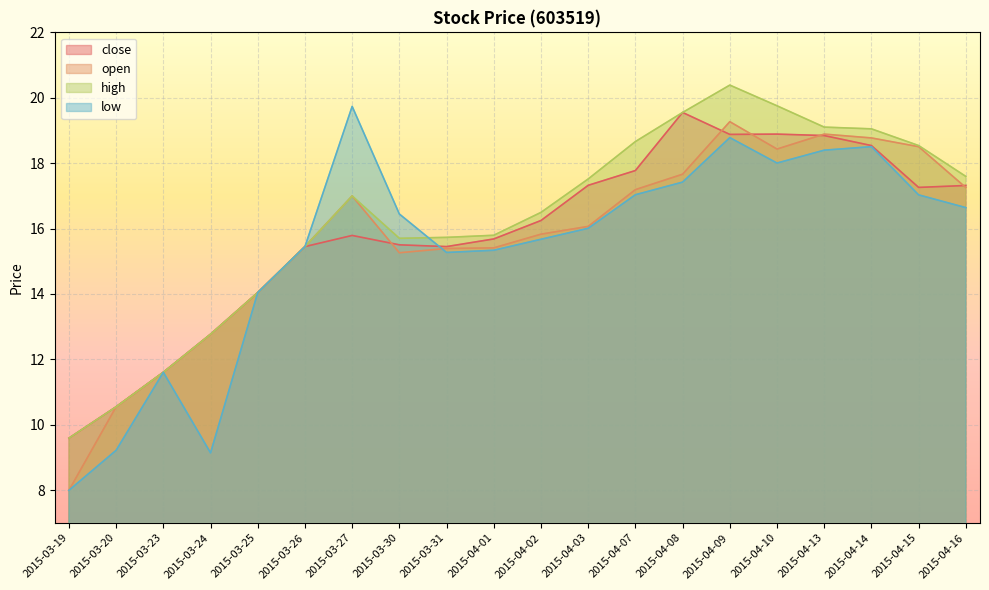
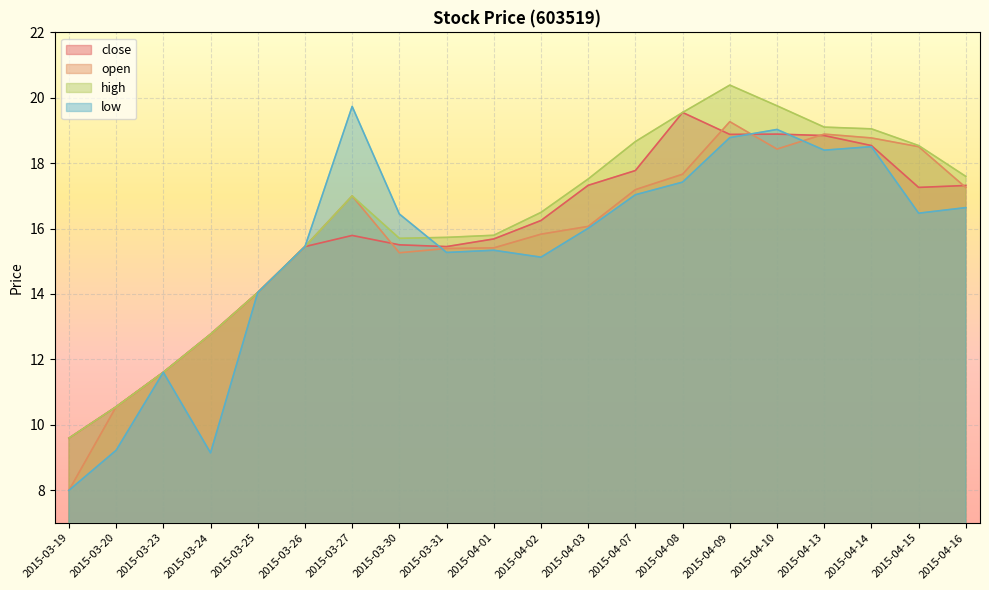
low, 2015-04-02: 15.7 -> 15.1
low, 2015-04-10: 18.0 -> 19.0
low, 2015-04-15: 17.0 -> 16.5
